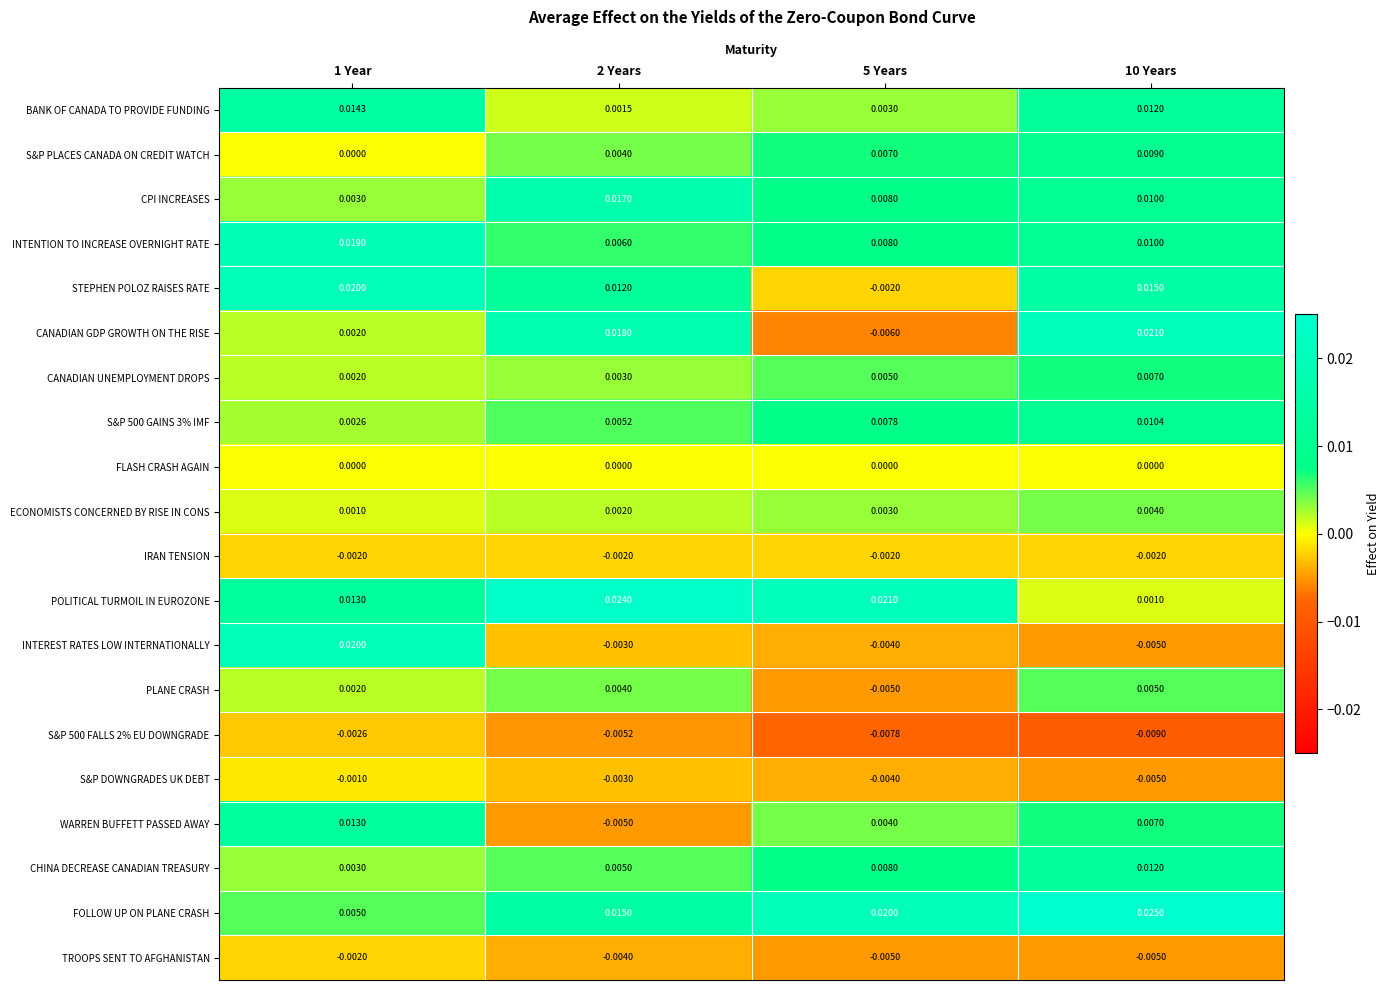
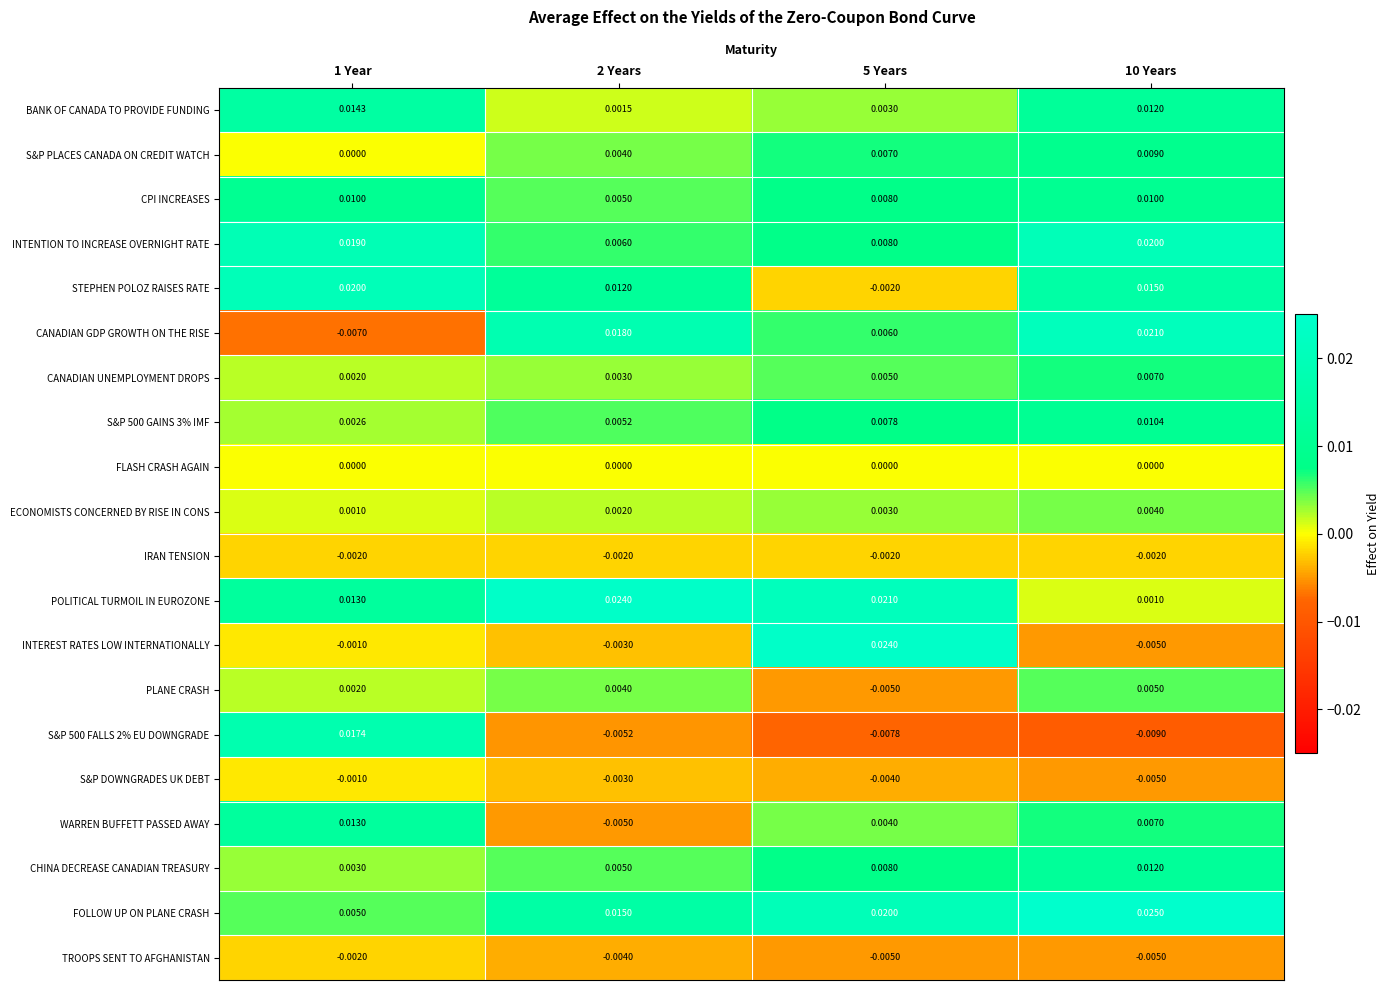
CPI INCREASES, 1 Year: 0.0030 -> 0.0100
CPI INCREASES, 2 Years: 0.0170 -> 0.0050
INTENTION TO INCREASE OVERNIGHT RATE, 10 Years: 0.0100 -> 0.0200
CANADIAN GDP GROWTH ON THE RISE, 1 Year: 0.0020 -> -0.0070
CANADIAN GDP GROWTH ON THE RISE, 5 Years: -0.0060 -> 0.0060
INTEREST RATES LOW INTERNATIONALLY, 1 Year: 0.0200 -> -0.0010
INTEREST RATES LOW INTERNATIONALLY, 5 Years: -0.0040 -> 0.0240
S&P 500 FALLS 2% EU DOWNGRADE, 1 Year: -0.0026 -> 0.0174
